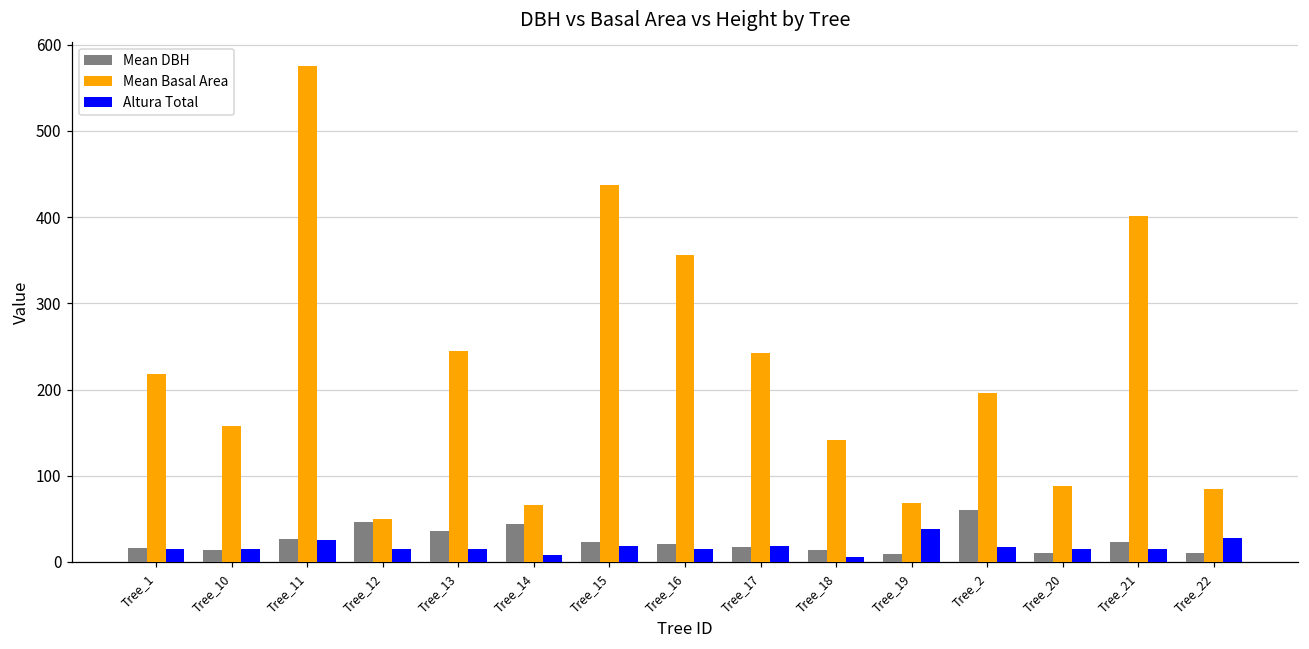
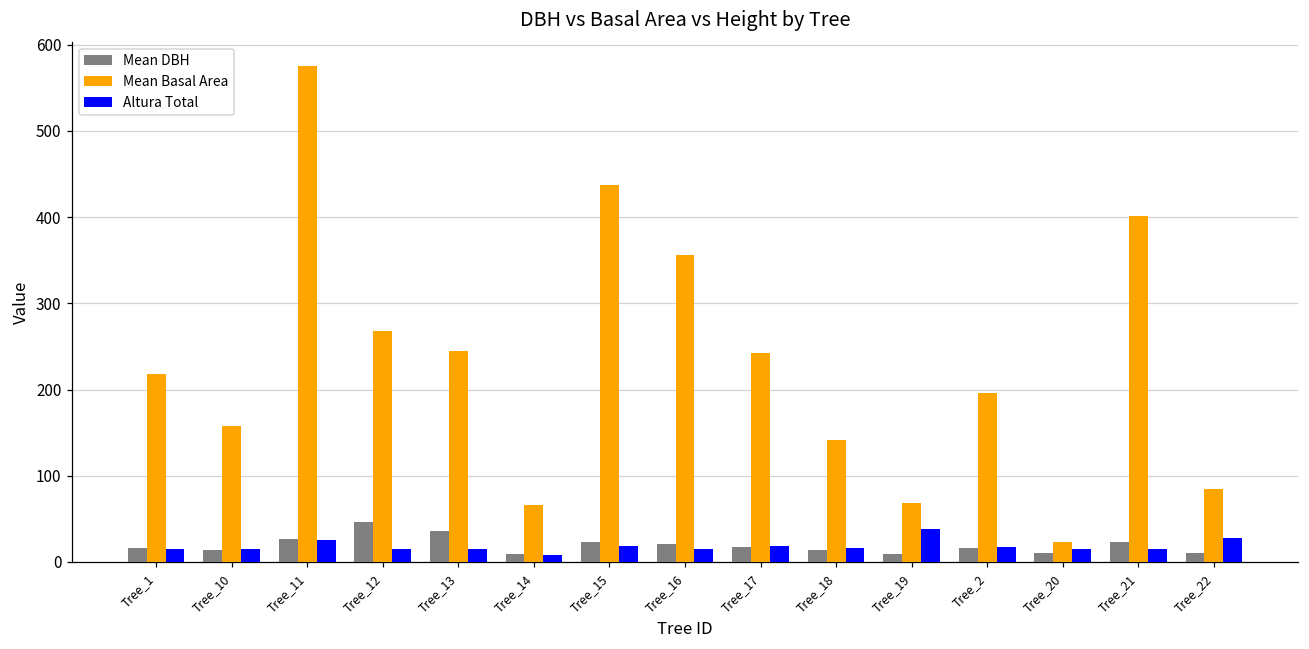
Mean Basal Area, Tree_12: 50 -> 270
Mean DBH, Tree_14: 40 -> 10
Altura Total, Tree_18: 10 -> 20
Mean DBH, Tree_2: 60 -> 20
Mean Basal Area, Tree_20: 90 -> 20
